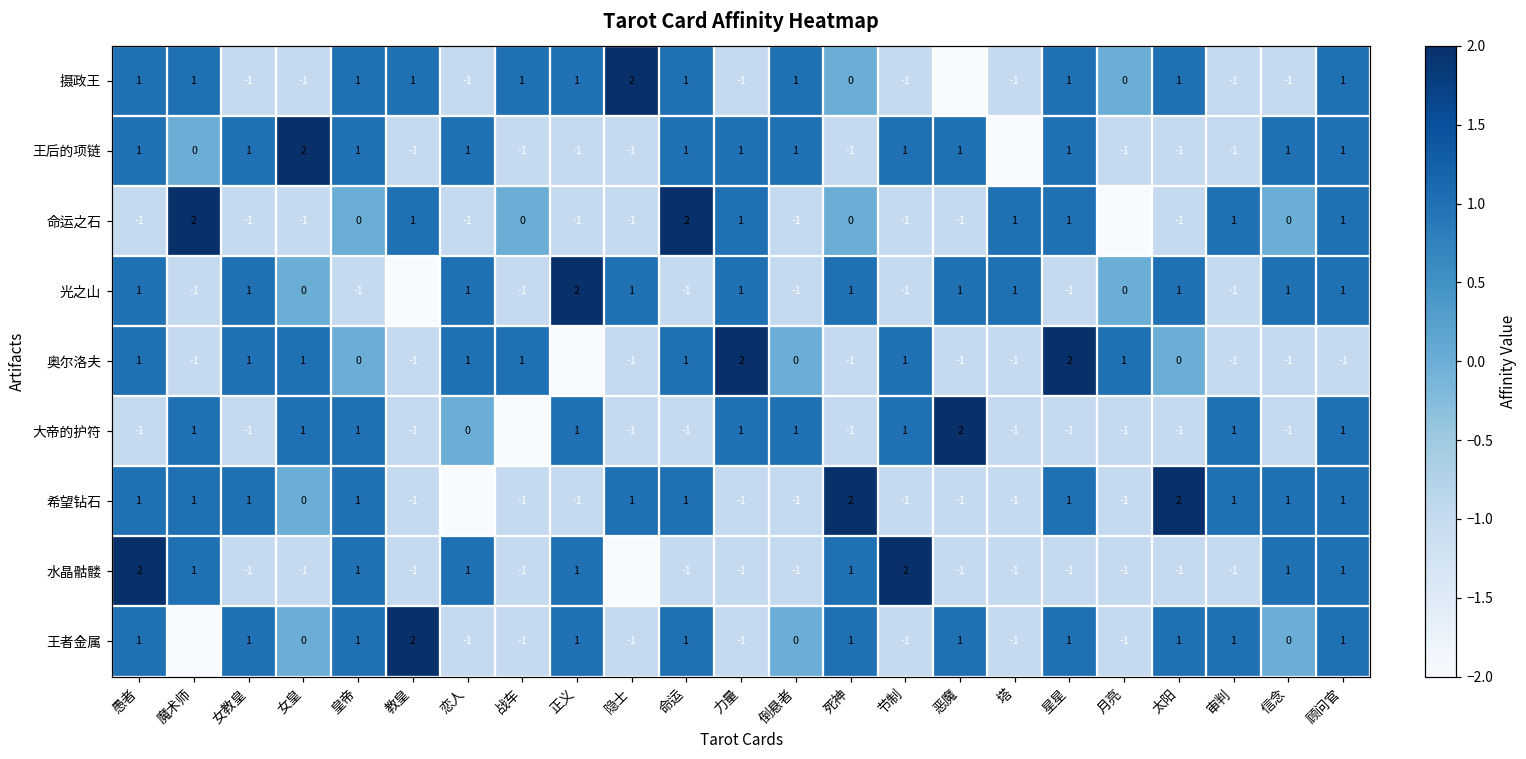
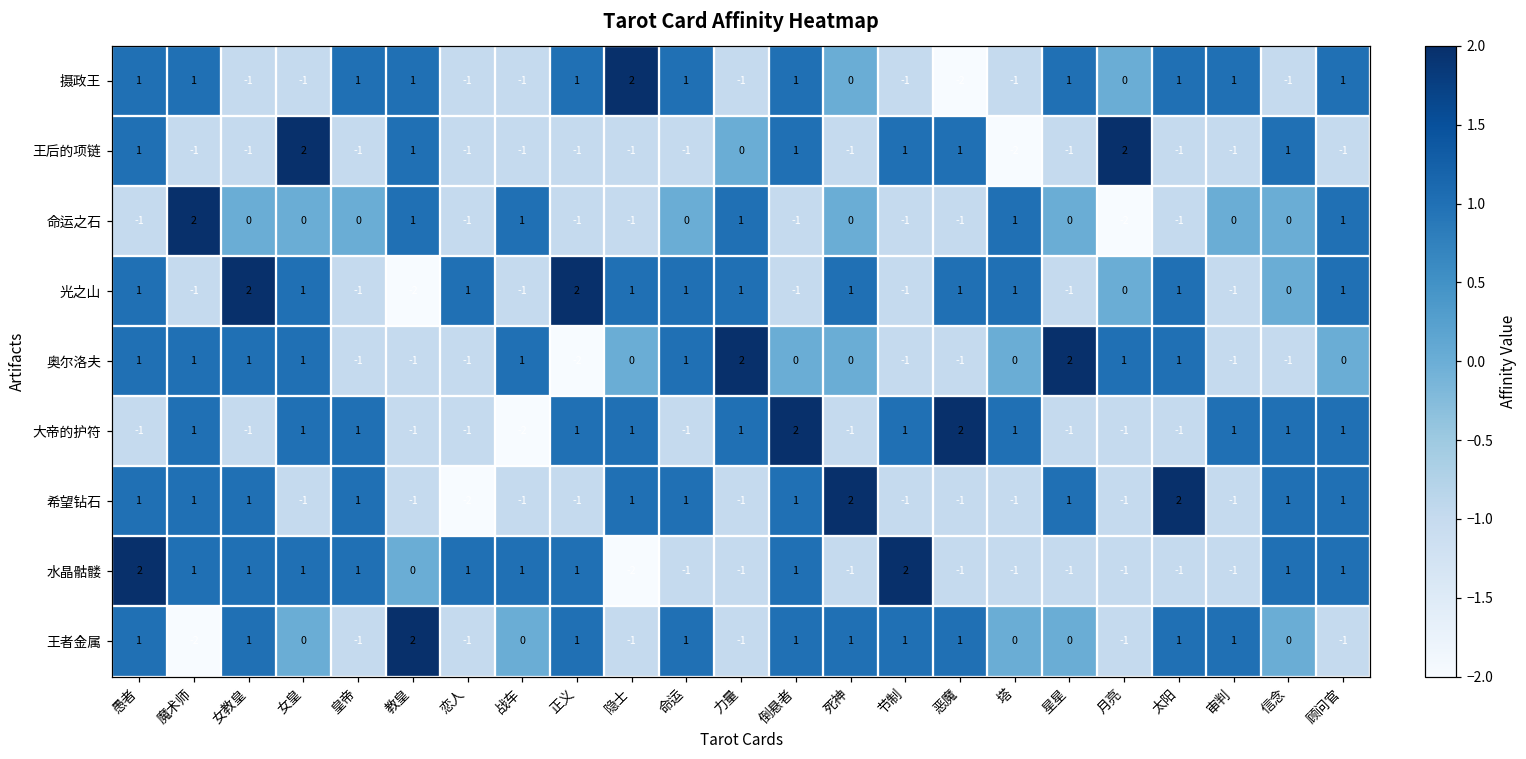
摄政王, 战车: 1 -> -1
摄政王, 审判: -1 -> 1
王后的项链, 魔术师: 0 -> -1
王后的项链, 女教皇: 1 -> -1
王后的项链, 皇帝: 1 -> -1
王后的项链, 教皇: -1 -> 1
王后的项链, 恋人: 1 -> -1
王后的项链, 命运: 1 -> -1
王后的项链, 力量: 1 -> 0
王后的项链, 星星: 1 -> -1
王后的项链, 月亮: -1 -> 2
王后的项链, 顾问官: 1 -> -1
命运之石, 女教皇: -1 -> 0
命运之石, 女皇: -1 -> 0
命运之石, 战车: 0 -> 1
命运之石, 命运: 2 -> 0
命运之石, 星星: 1 -> 0
命运之石, 审判: 1 -> 0
光之山, 女教皇: 1 -> 2
光之山, 女皇: 0 -> 1
光之山, 命运: -1 -> 1
光之山, 信念: 1 -> 0
奥尔洛夫, 魔术师: -1 -> 1
奥尔洛夫, 皇帝: 0 -> -1
奥尔洛夫, 恋人: 1 -> -1
奥尔洛夫, 隐士: -1 -> 0
奥尔洛夫, 死神: -1 -> 0
奥尔洛夫, 节制: 1 -> -1
奥尔洛夫, 塔: -1 -> 0
奥尔洛夫, 太阳: 0 -> 1
奥尔洛夫, 顾问官: -1 -> 0
大帝的护符, 恋人: 0 -> -1
大帝的护符, 隐士: -1 -> 1
大帝的护符, 倒悬者: 1 -> 2
大帝的护符, 塔: -1 -> 1
大帝的护符, 信念: -1 -> 1
希望钻石, 女皇: 0 -> -1
希望钻石, 倒悬者: -1 -> 1
希望钻石, 审判: 1 -> -1
水晶骷髅, 女教皇: -1 -> 1
水晶骷髅, 女皇: -1 -> 1
水晶骷髅, 教皇: -1 -> 0
水晶骷髅, 战车: -1 -> 1
水晶骷髅, 倒悬者: -1 -> 1
水晶骷髅, 死神: 1 -> -1
王者金属, 皇帝: 1 -> -1
王者金属, 战车: -1 -> 0
王者金属, 倒悬者: 0 -> 1
王者金属, 节制: -1 -> 1
王者金属, 塔: -1 -> 0
王者金属, 星星: 1 -> 0
王者金属, 顾问官: 1 -> -1
